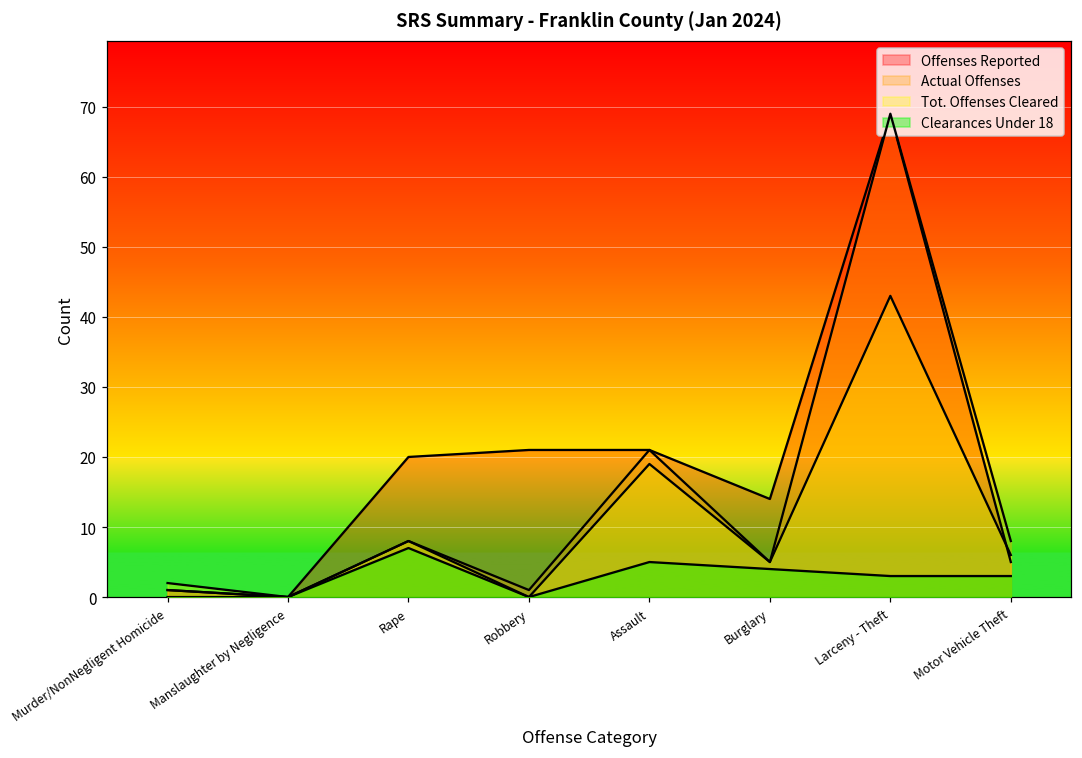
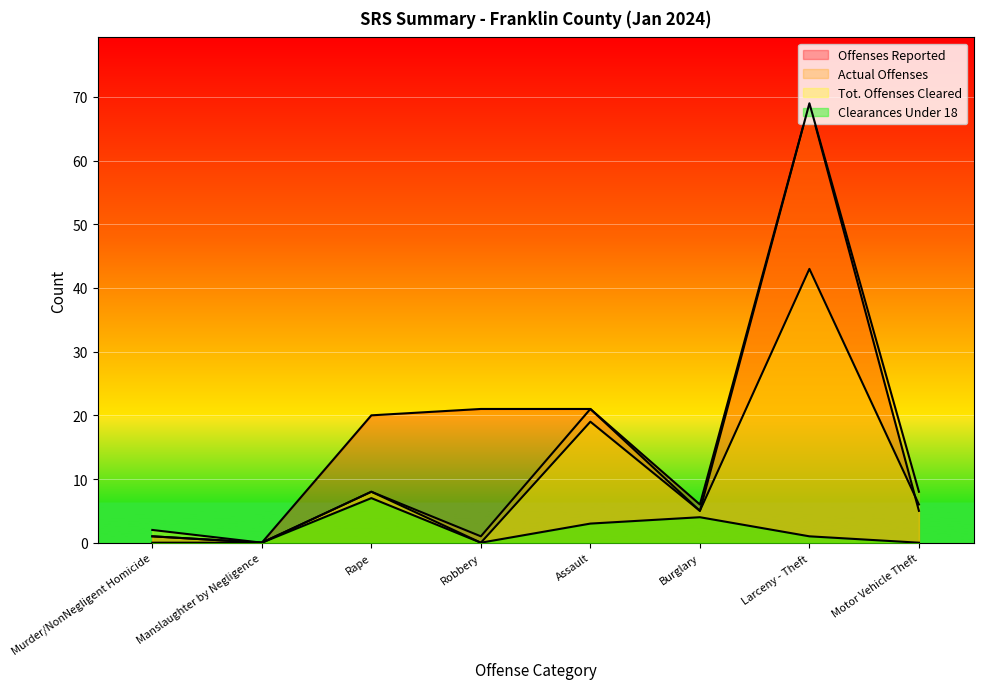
Clearances Under 18, Assault: 5 -> 3
Offenses Reported, Burglary: 14 -> 6
Clearances Under 18, Larceny - Theft: 3 -> 1
Clearances Under 18, Motor Vehicle Theft: 3 -> 0
